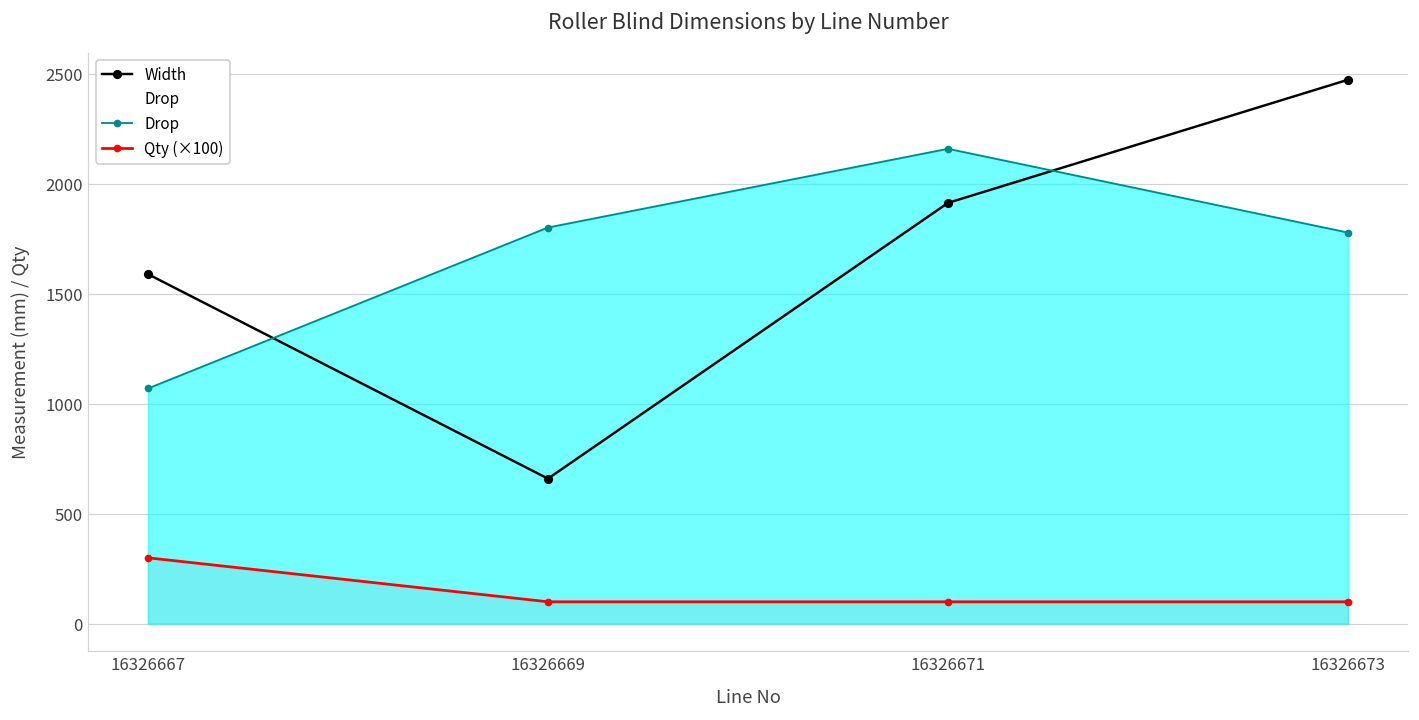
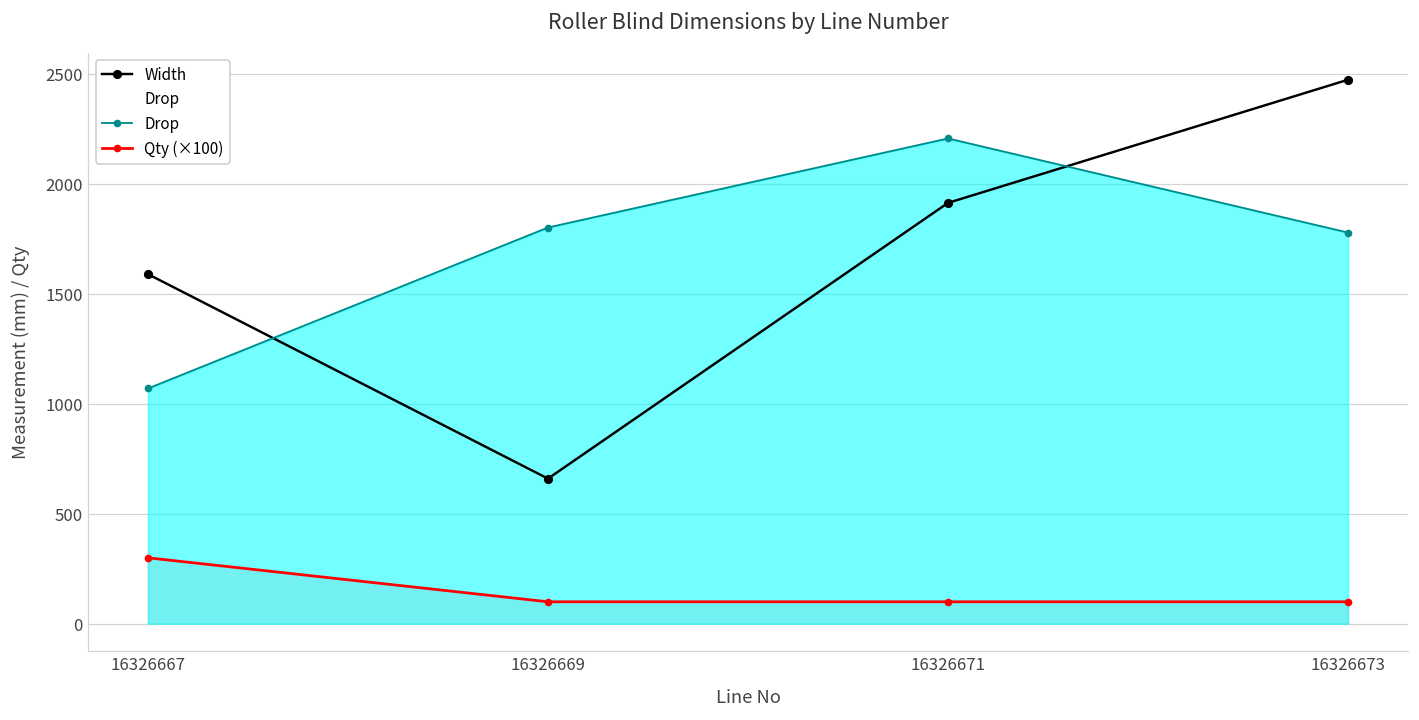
Drop, 16326671: 2160 -> 2210
